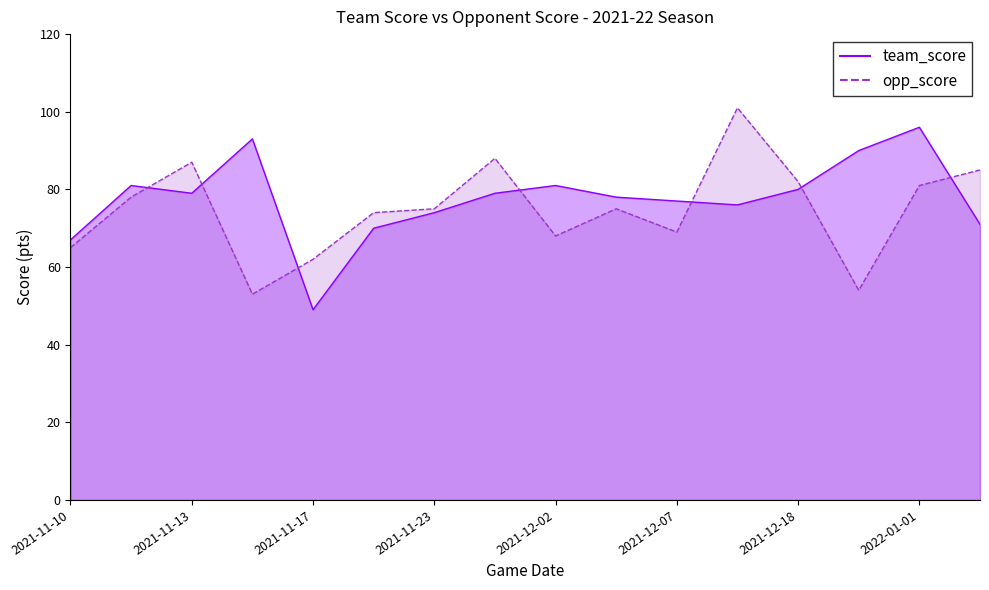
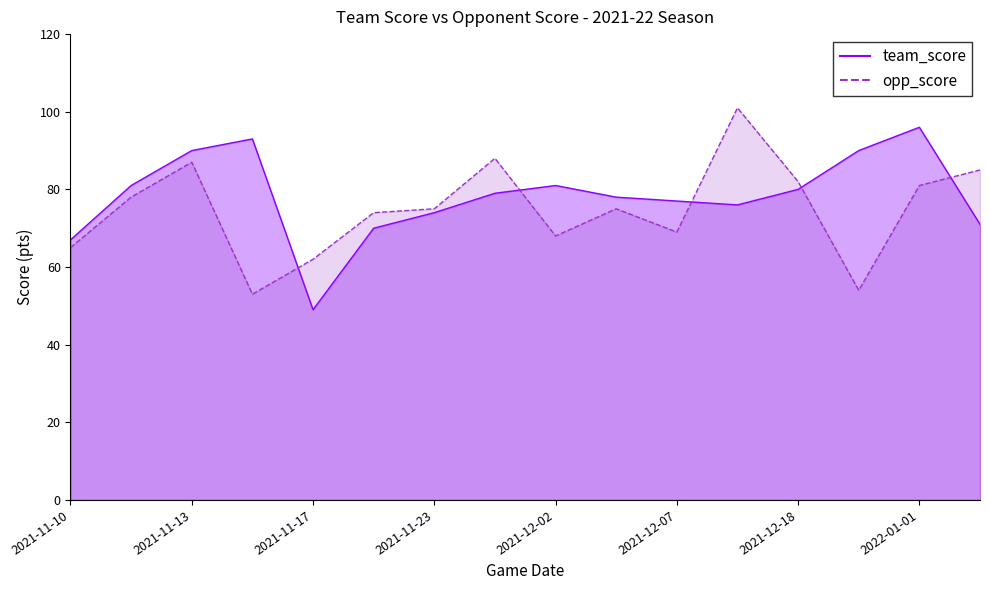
team_score, 2021-11-13: 79 -> 90
